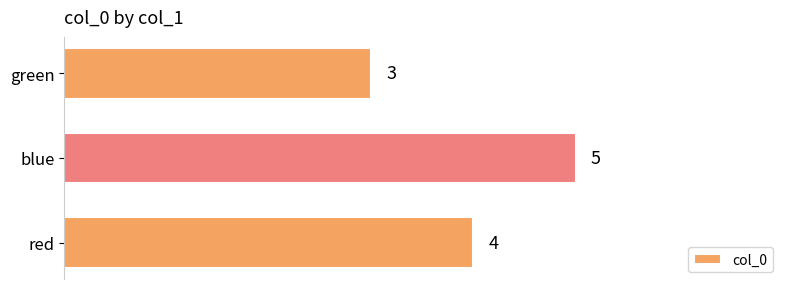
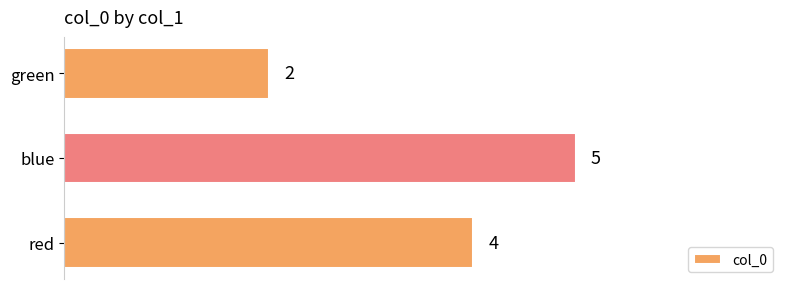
green: 3 -> 2
